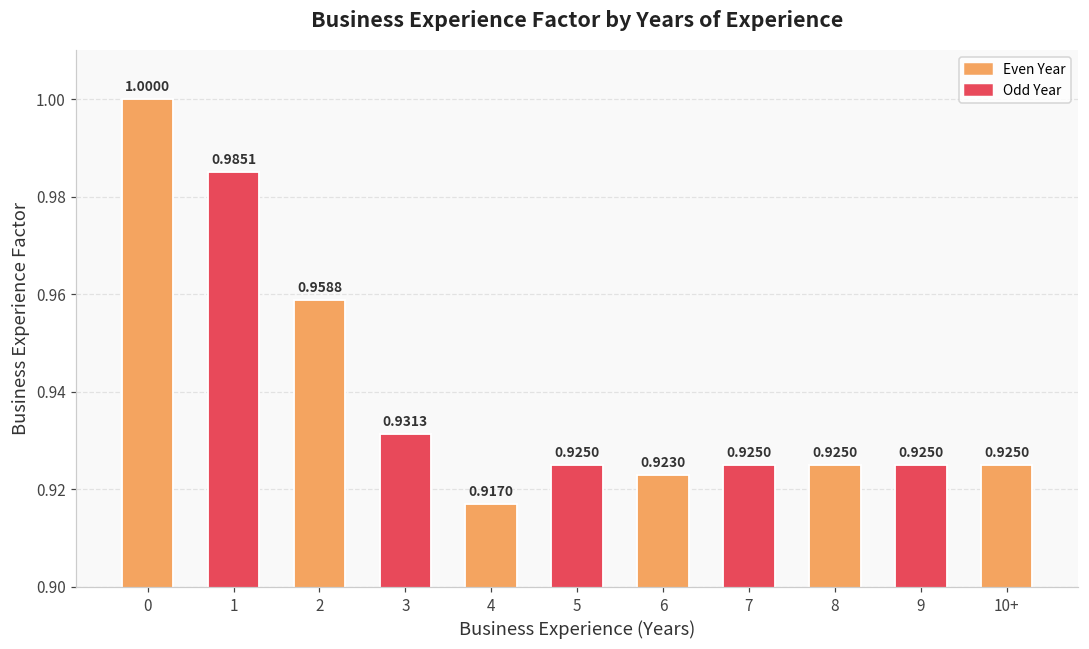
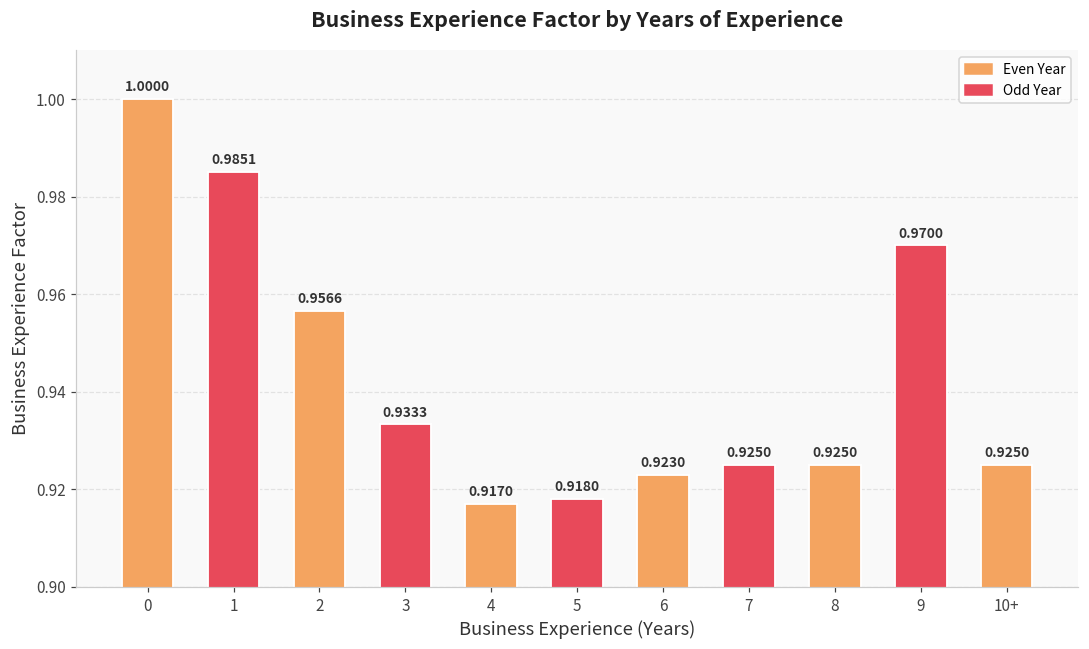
2: 0.9588 -> 0.9566
3: 0.9313 -> 0.9333
5: 0.9250 -> 0.9180
9: 0.9250 -> 0.9700
